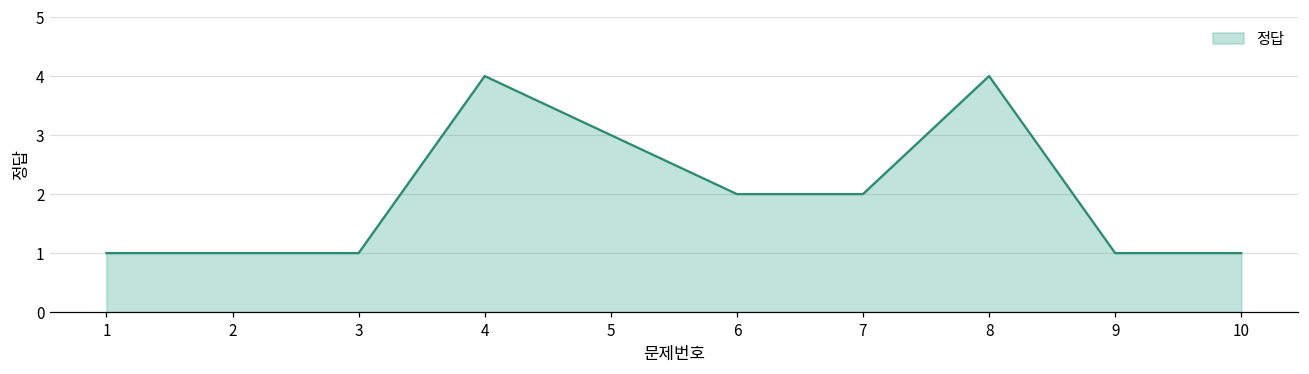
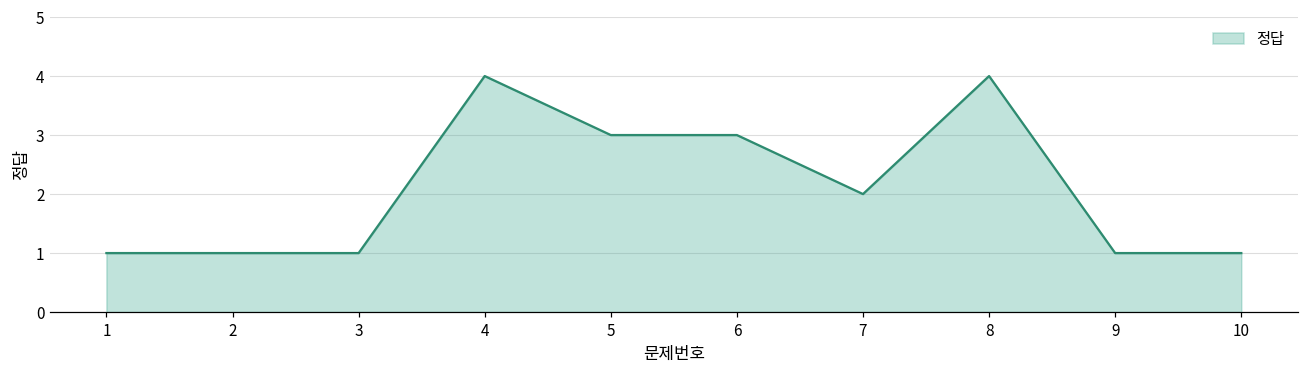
6: 2 -> 3
